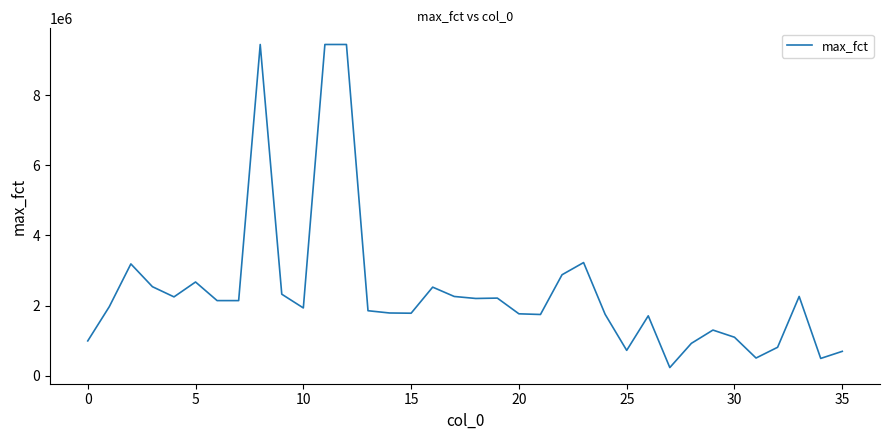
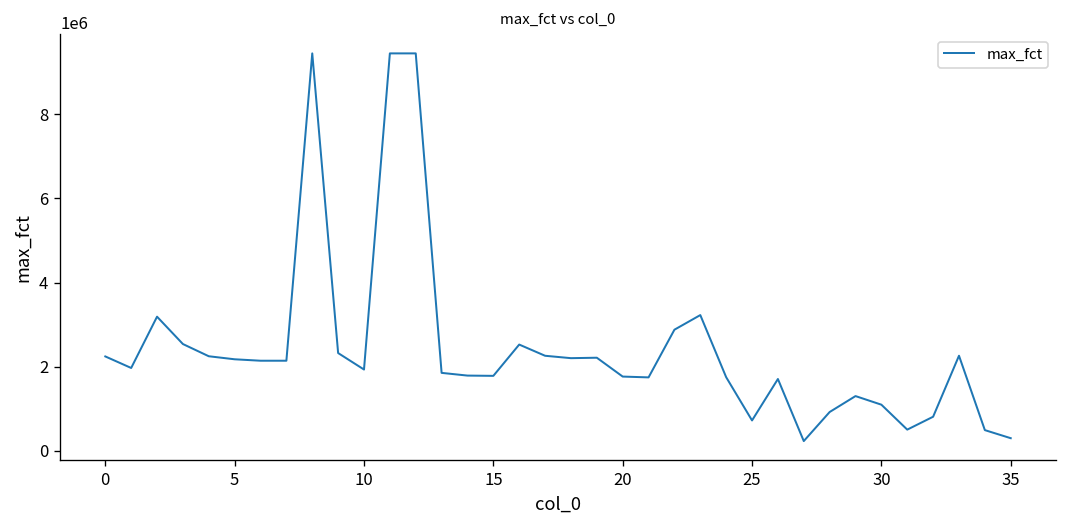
0: 1000000 -> 2200000
5: 2700000 -> 2200000
35: 700000 -> 300000
